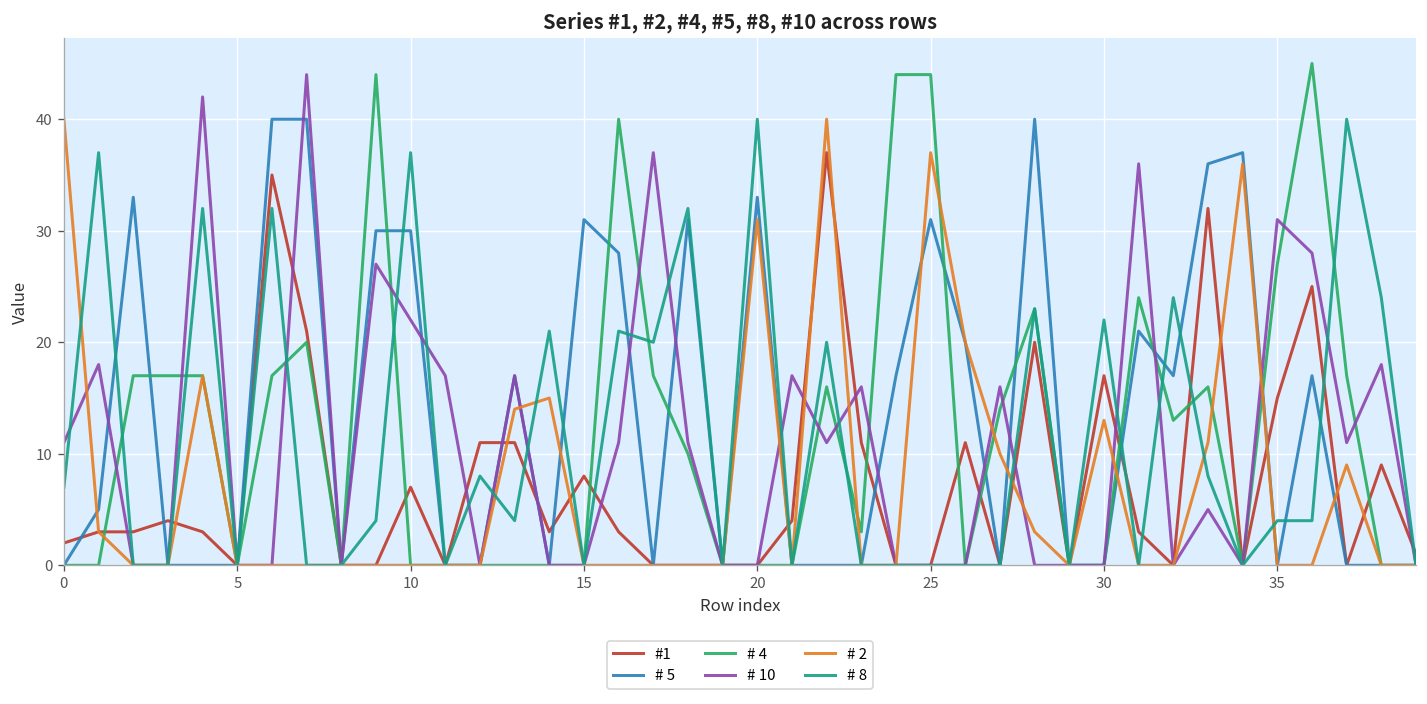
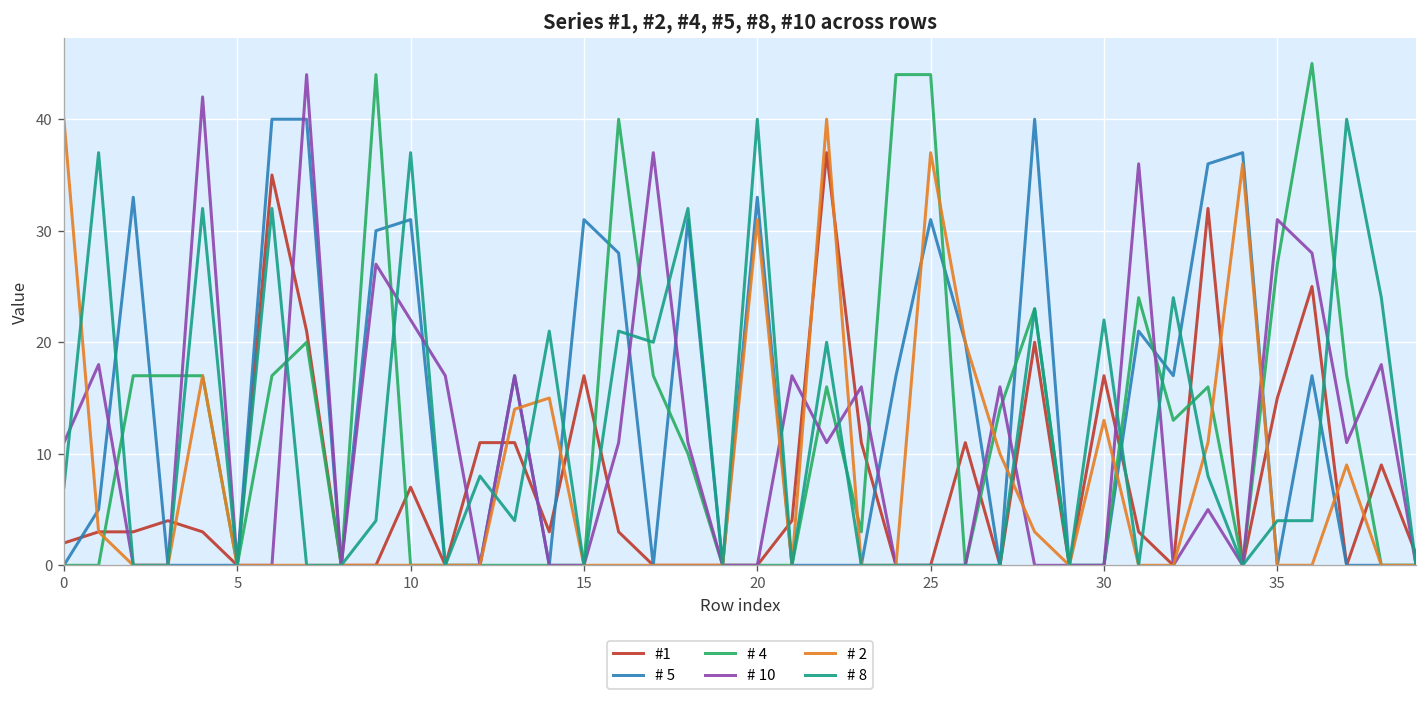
# 5, 10: 30 -> 31
#1, 15: 8 -> 17
